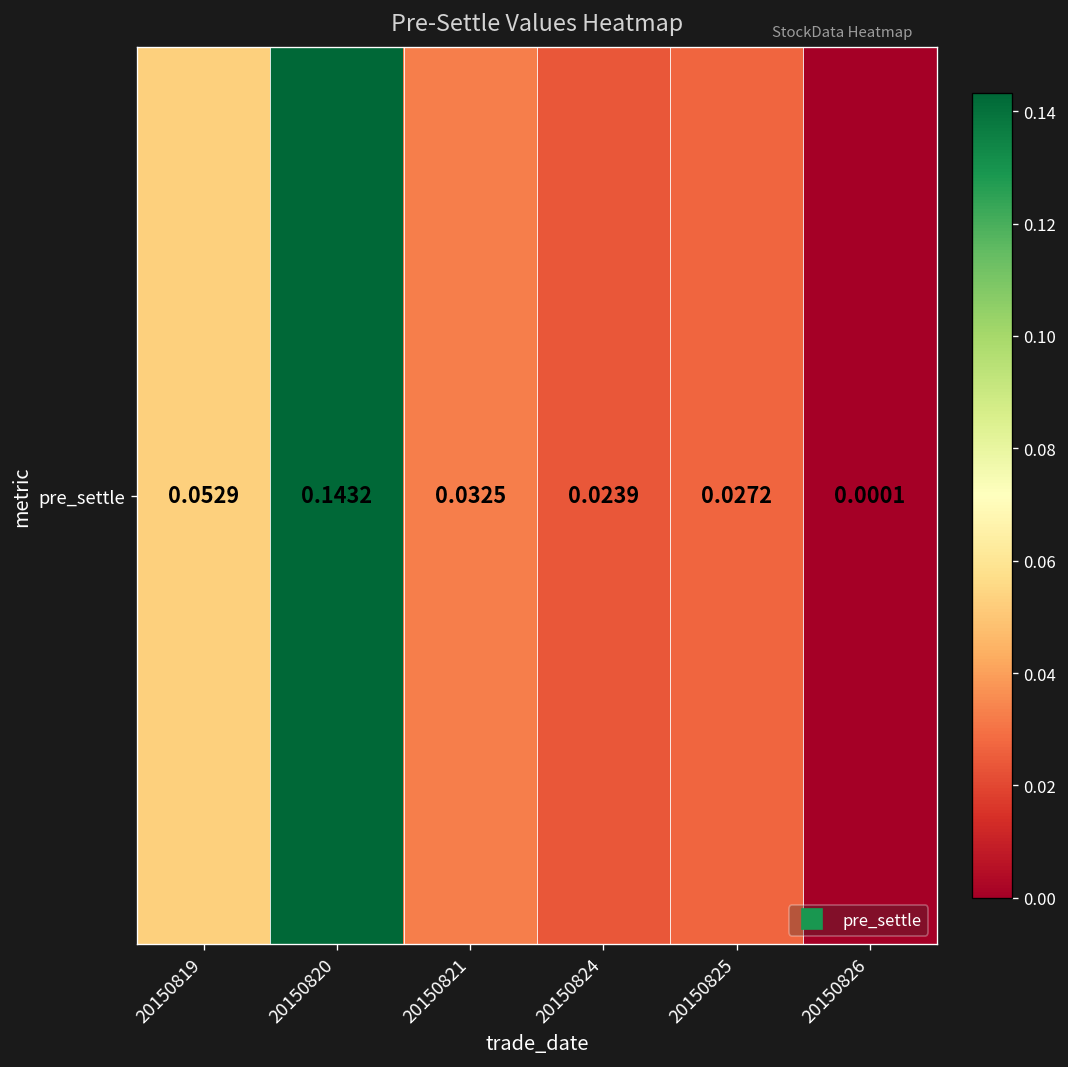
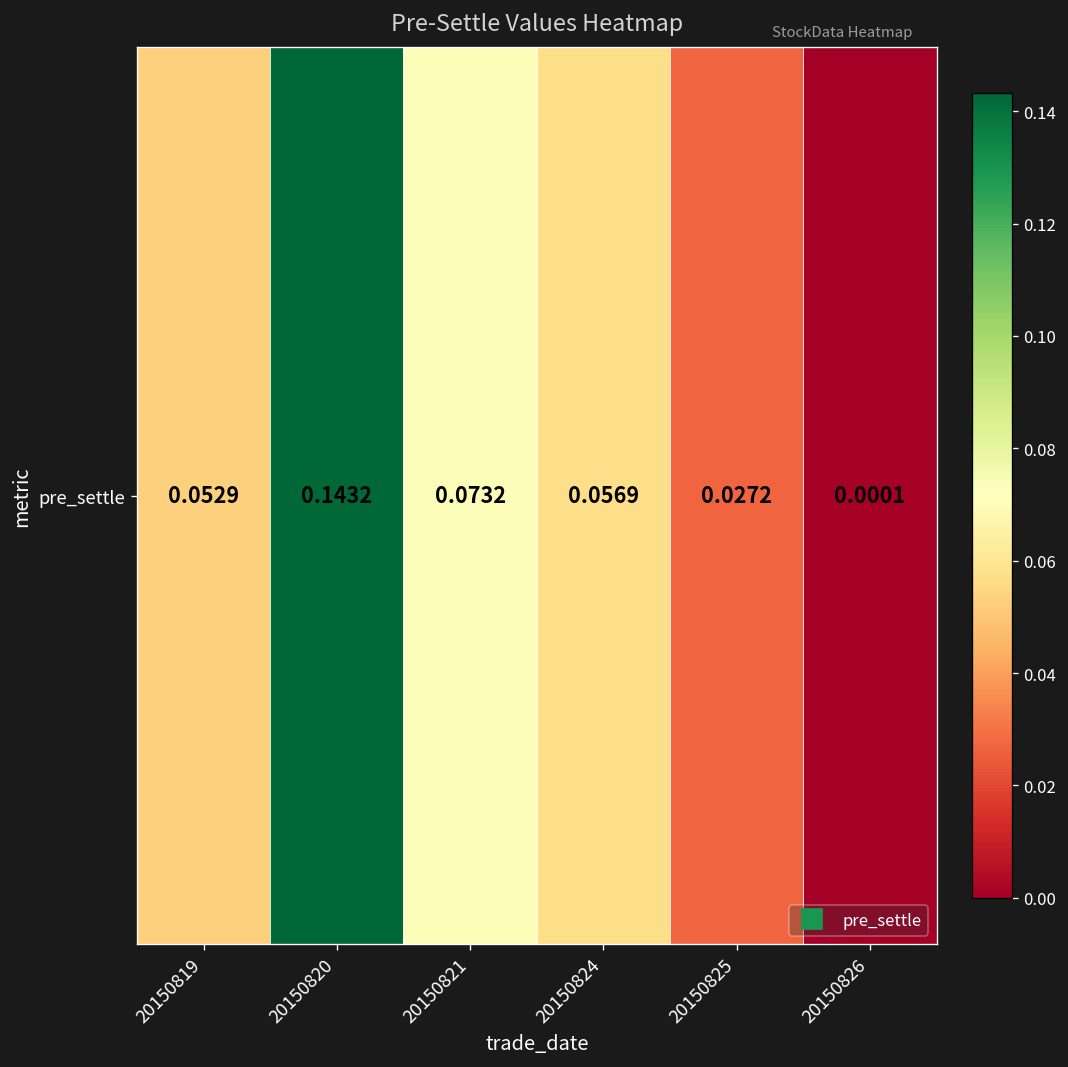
pre_settle, 20150821: 0.0325 -> 0.0732
pre_settle, 20150824: 0.0239 -> 0.0569
